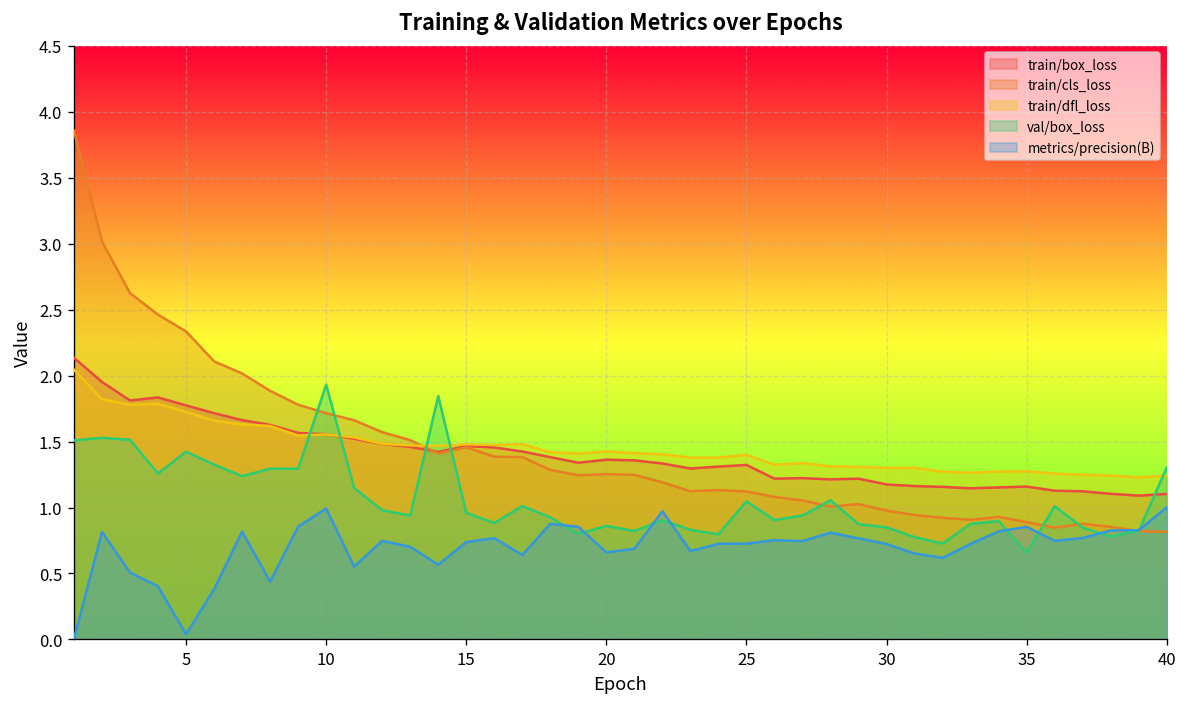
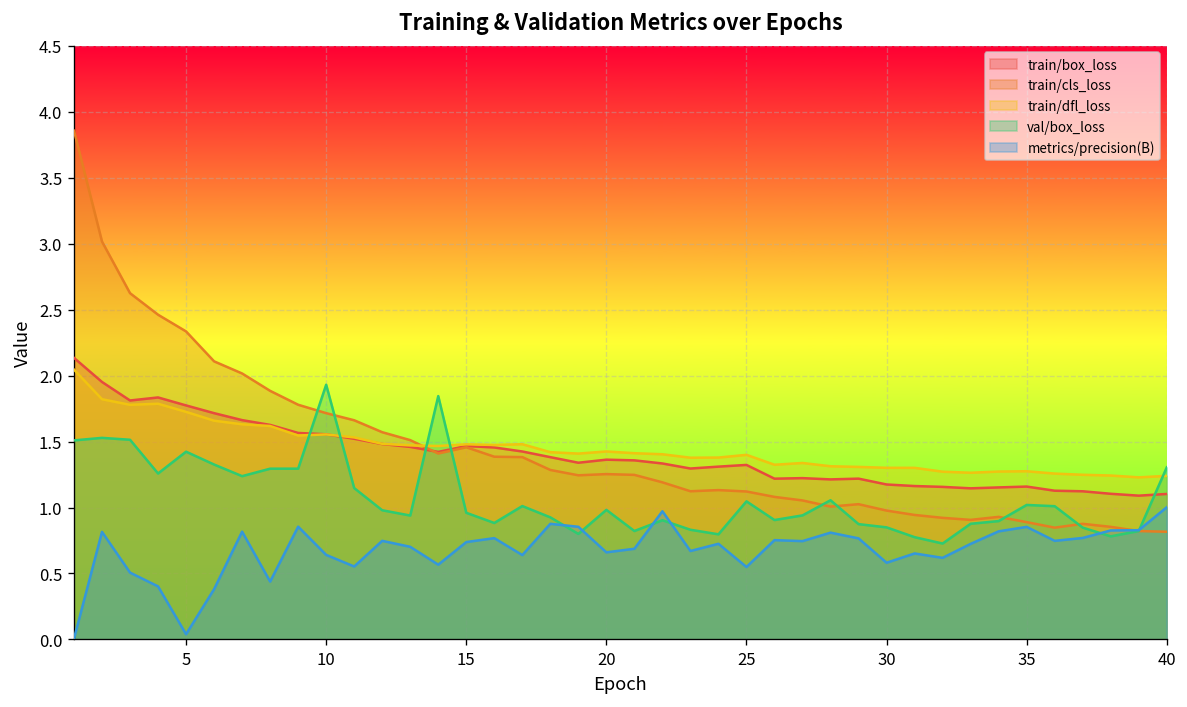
metrics/precision(B), 10: 0.99 -> 0.64
val/box_loss, 20: 0.86 -> 0.98
metrics/precision(B), 25: 0.73 -> 0.55
metrics/precision(B), 30: 0.72 -> 0.58
val/box_loss, 35: 0.66 -> 1.02
